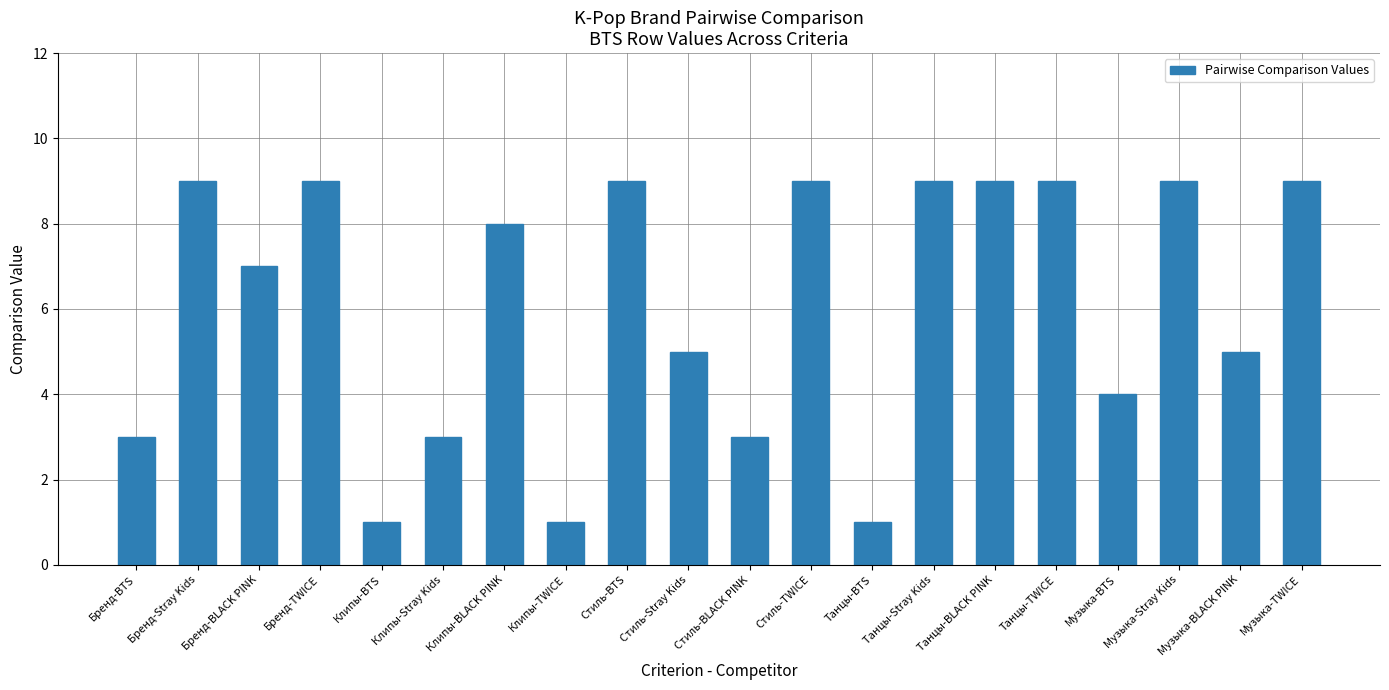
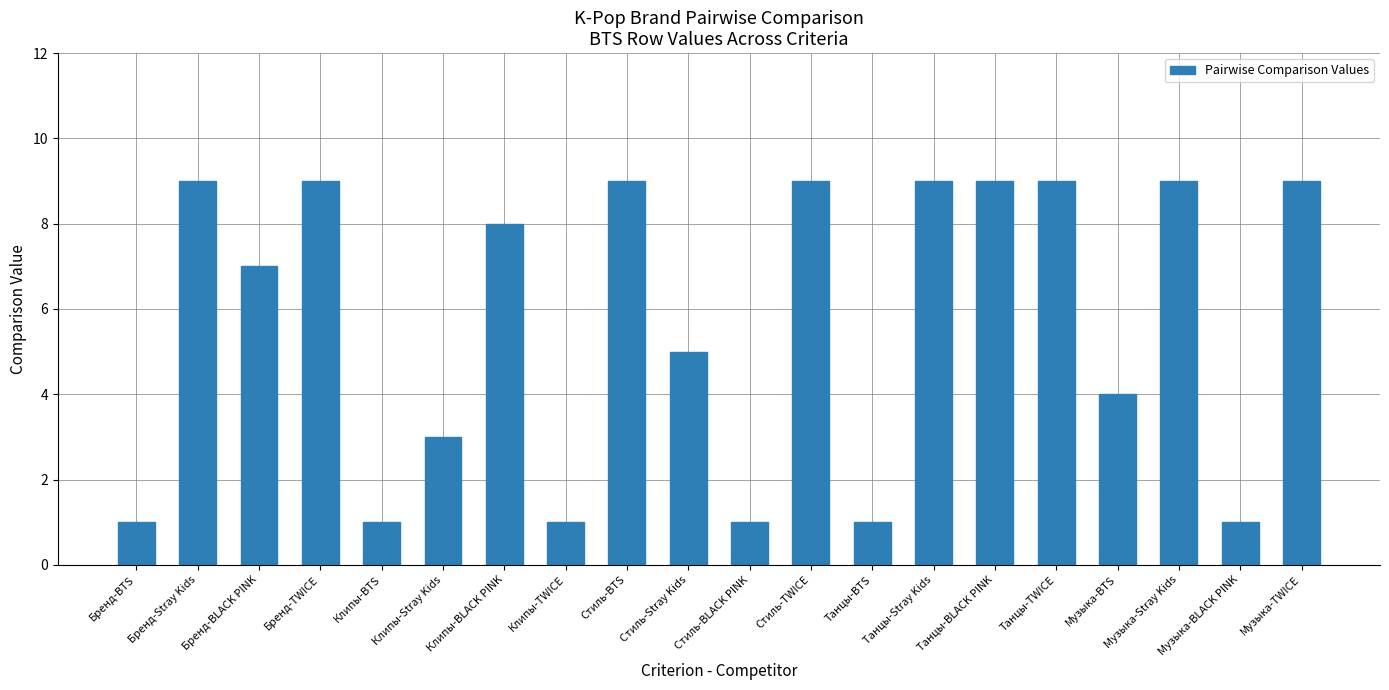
Бренд-BTS: 3 -> 1
Стиль-BLACK PINK: 3 -> 1
Музыка-BLACK PINK: 5 -> 1
